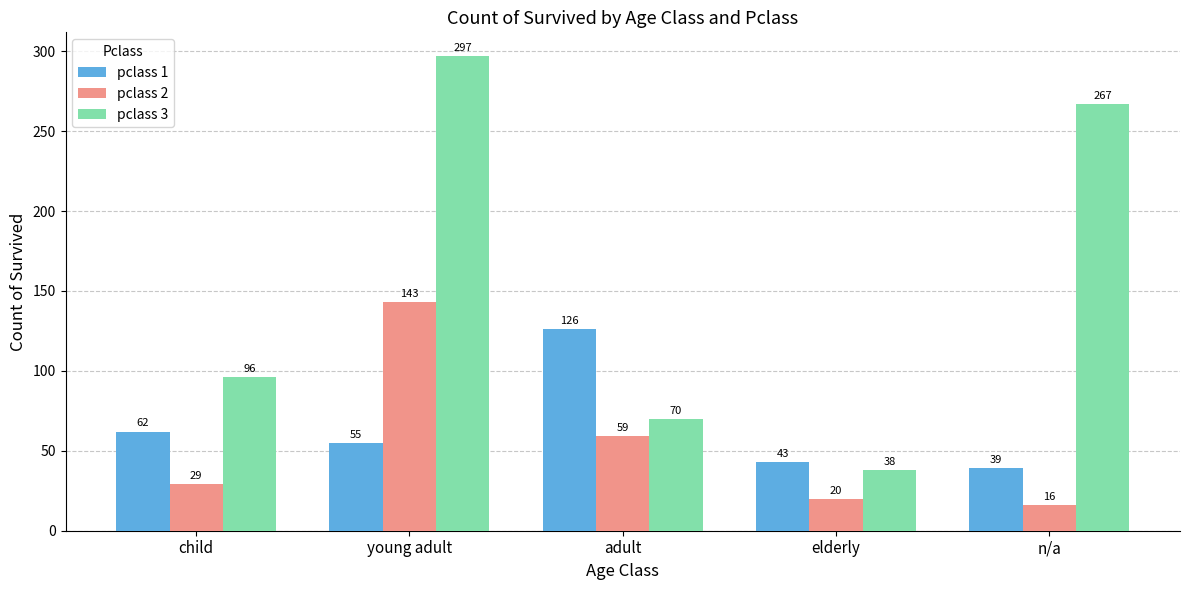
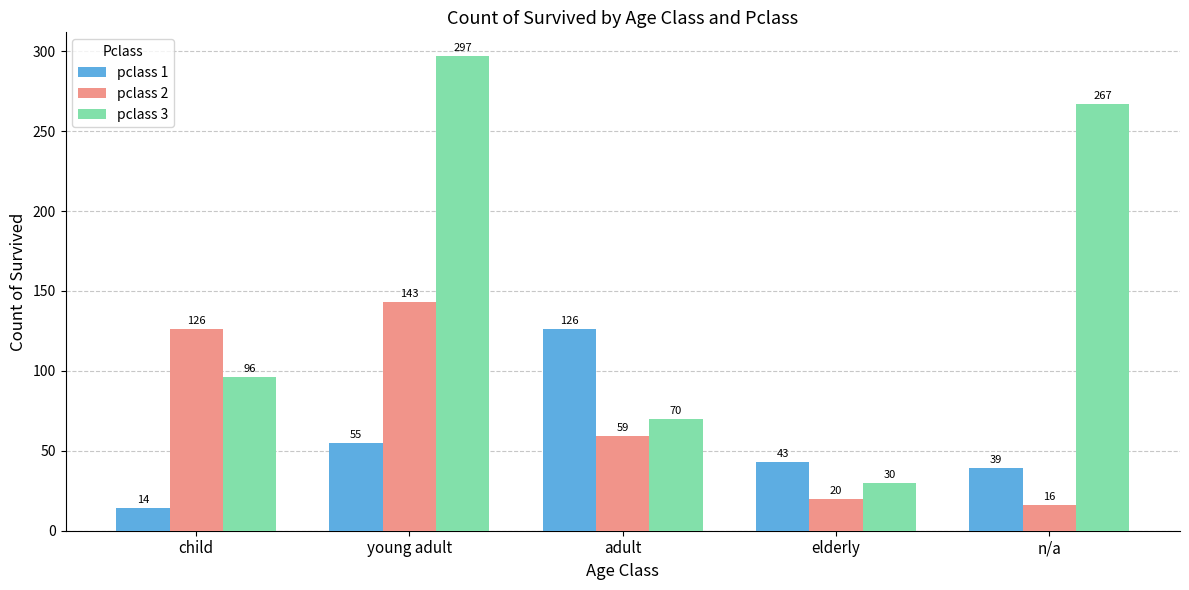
pclass 1, child: 62 -> 14
pclass 2, child: 29 -> 126
pclass 3, elderly: 38 -> 30
